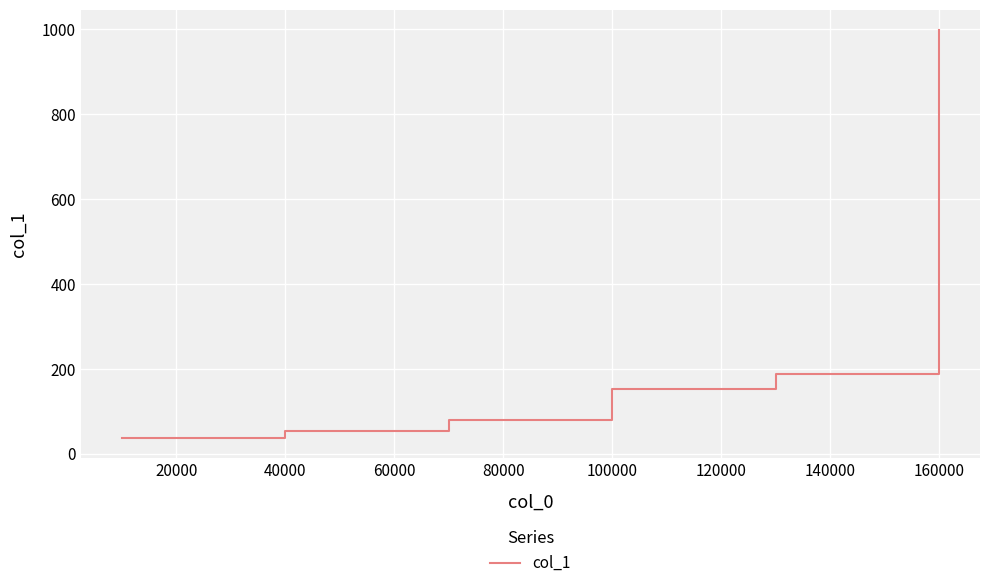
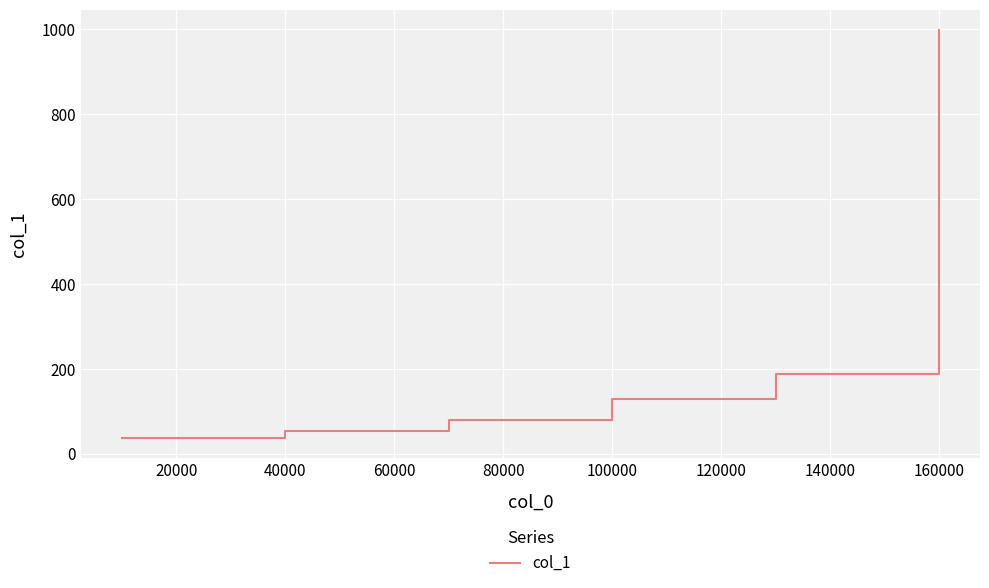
100000: 150 -> 130
